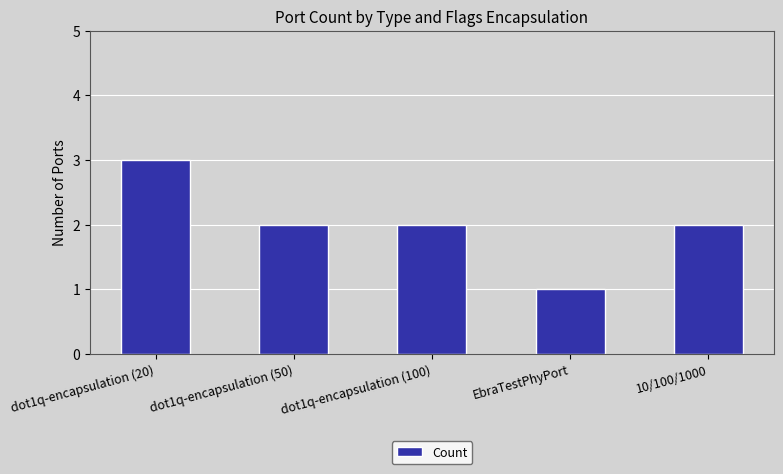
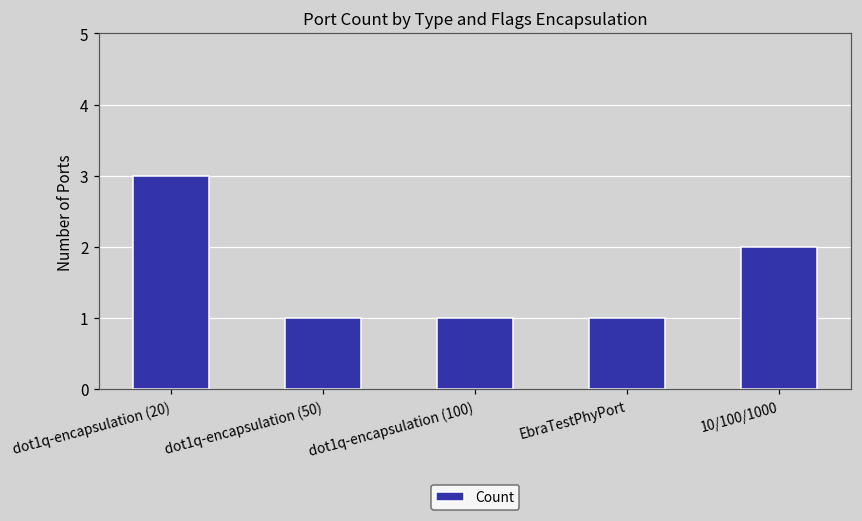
dot1q-encapsulation (50): 2 -> 1
dot1q-encapsulation (100): 2 -> 1
